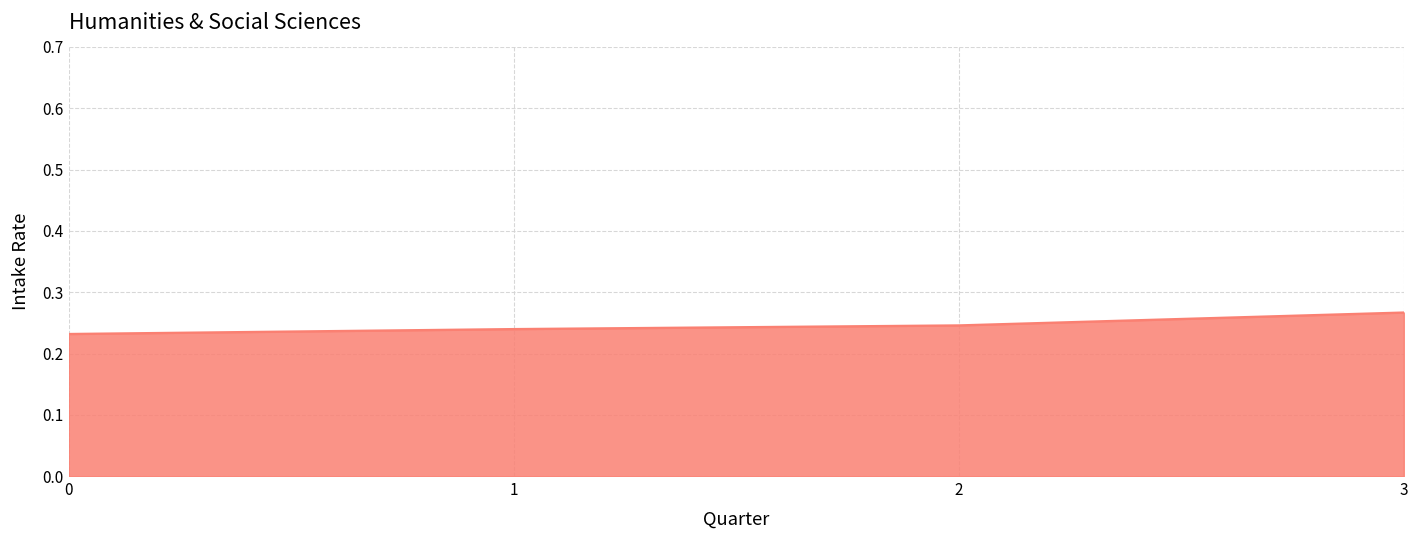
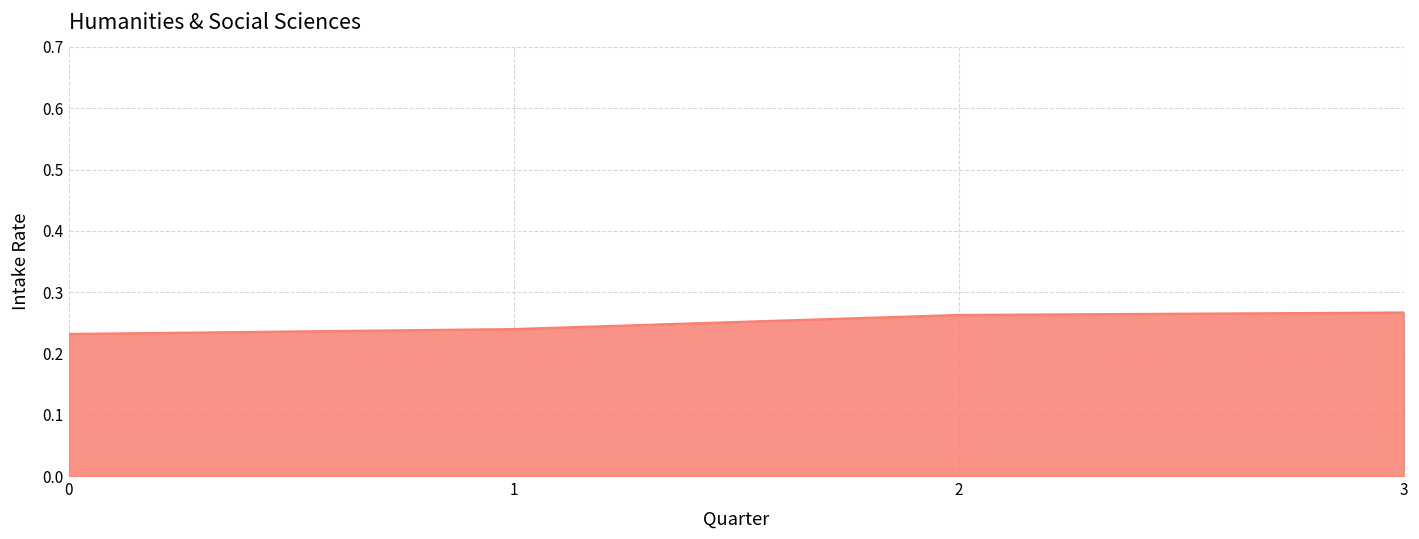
2: 0.25 -> 0.26
